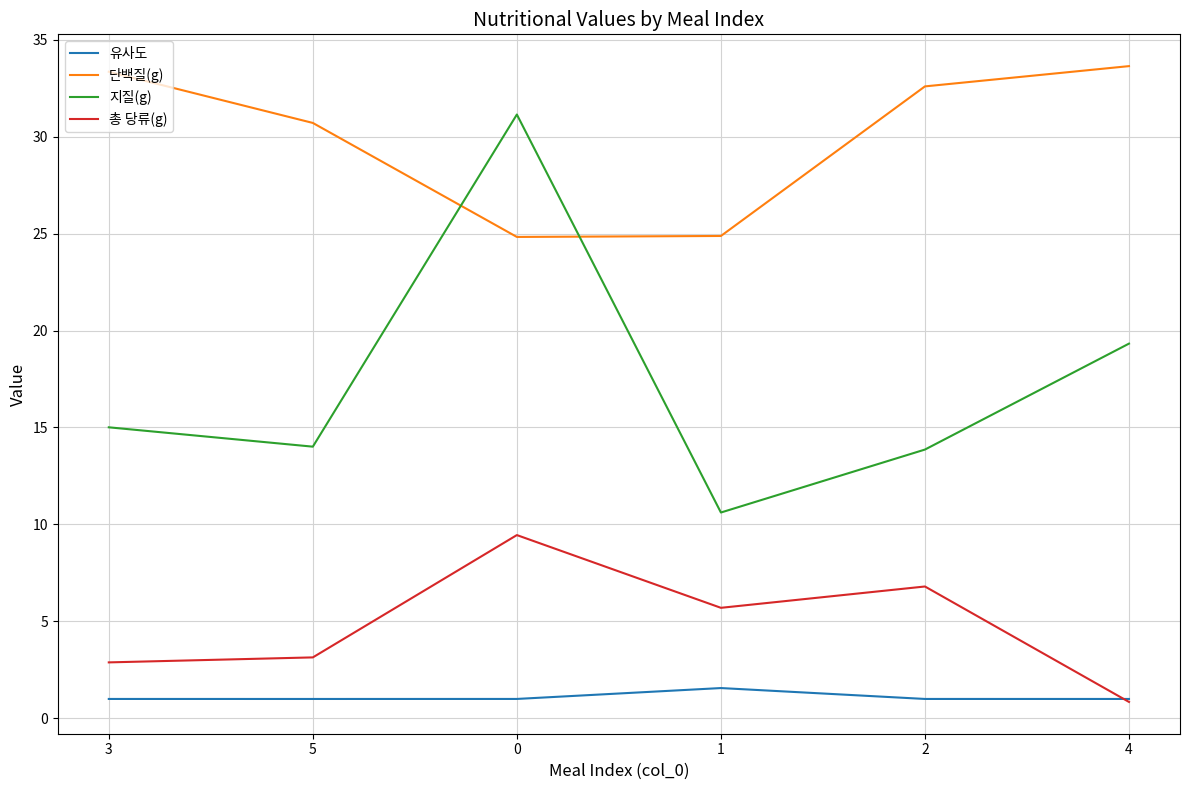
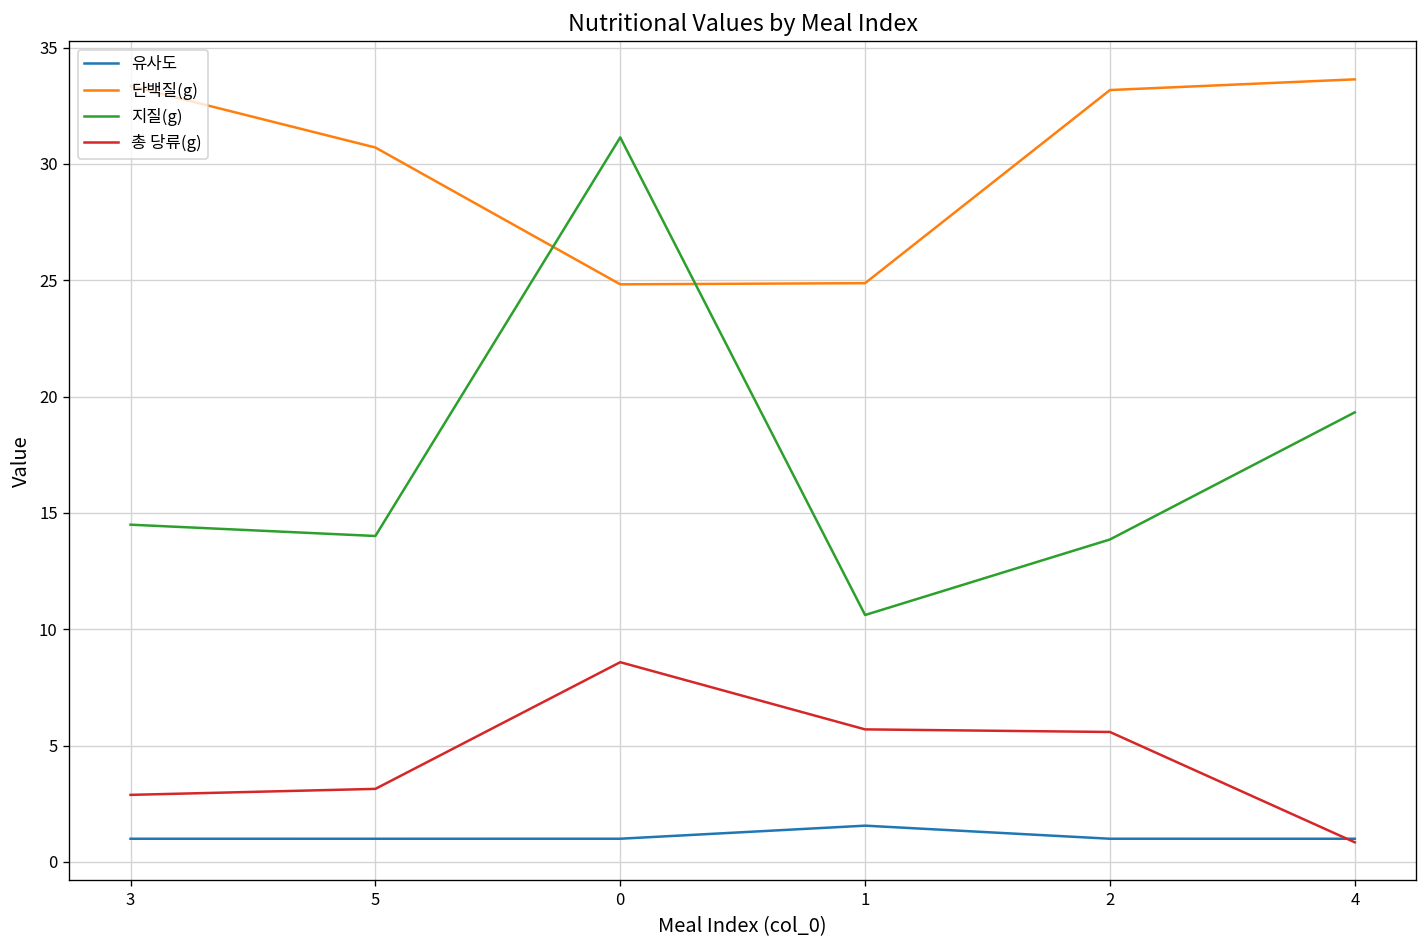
지질(g), 3: 15.0 -> 14.5
총 당류(g), 0: 9.4 -> 8.6
단백질(g), 2: 32.6 -> 33.2
총 당류(g), 2: 6.8 -> 5.6
